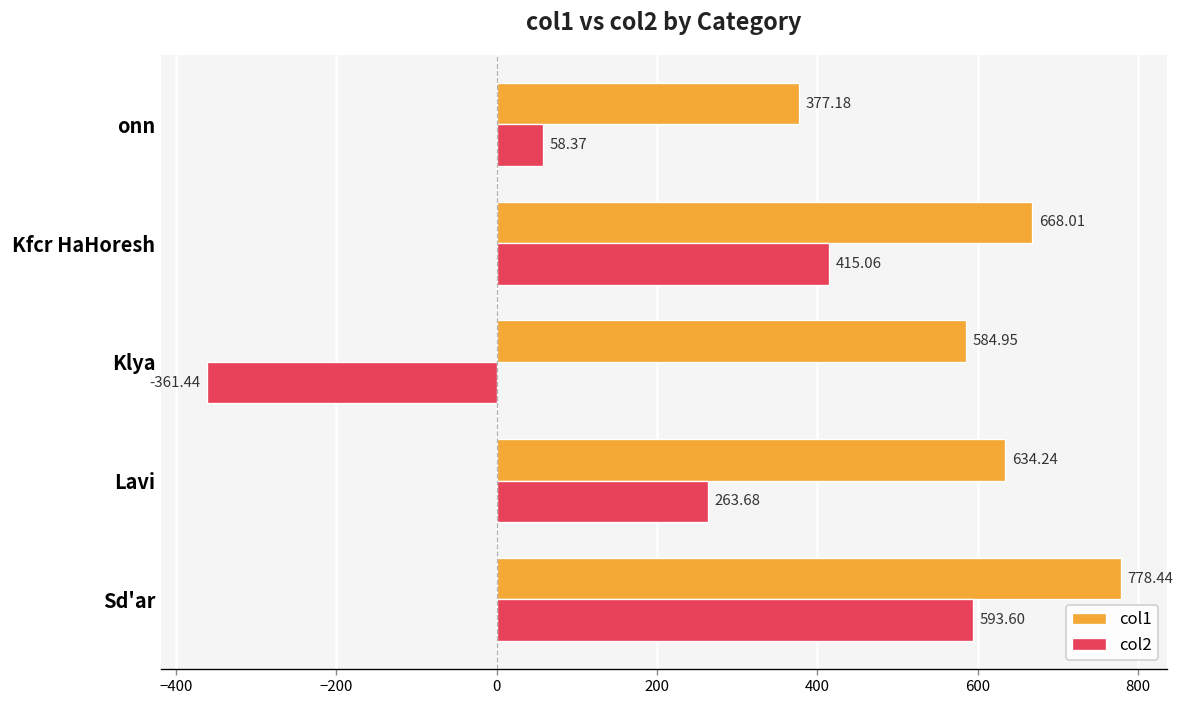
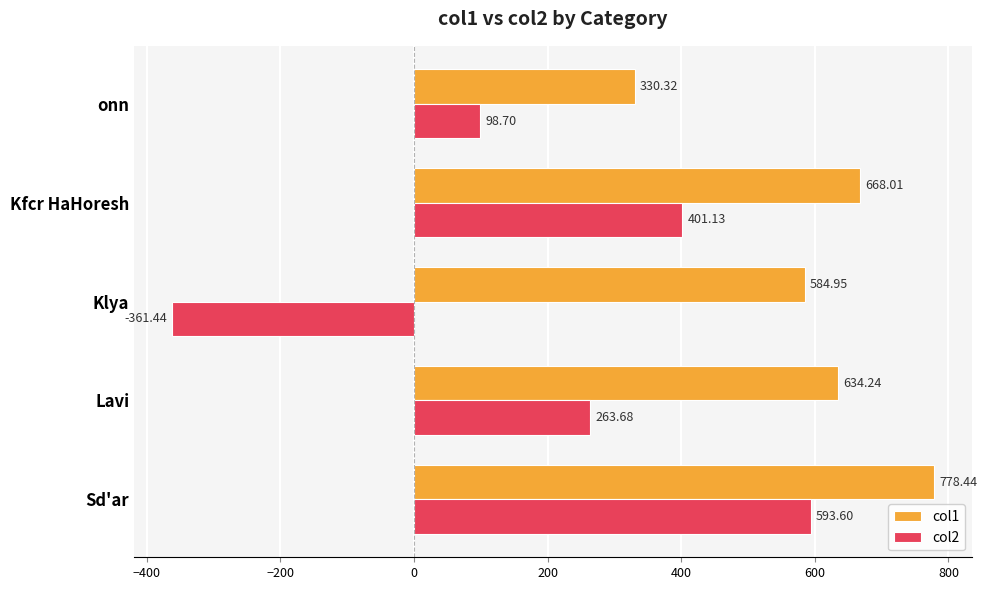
col1, onn: 377.18 -> 330.32
col2, onn: 58.37 -> 98.70
col2, Kfcr HaHoresh: 415.06 -> 401.13
